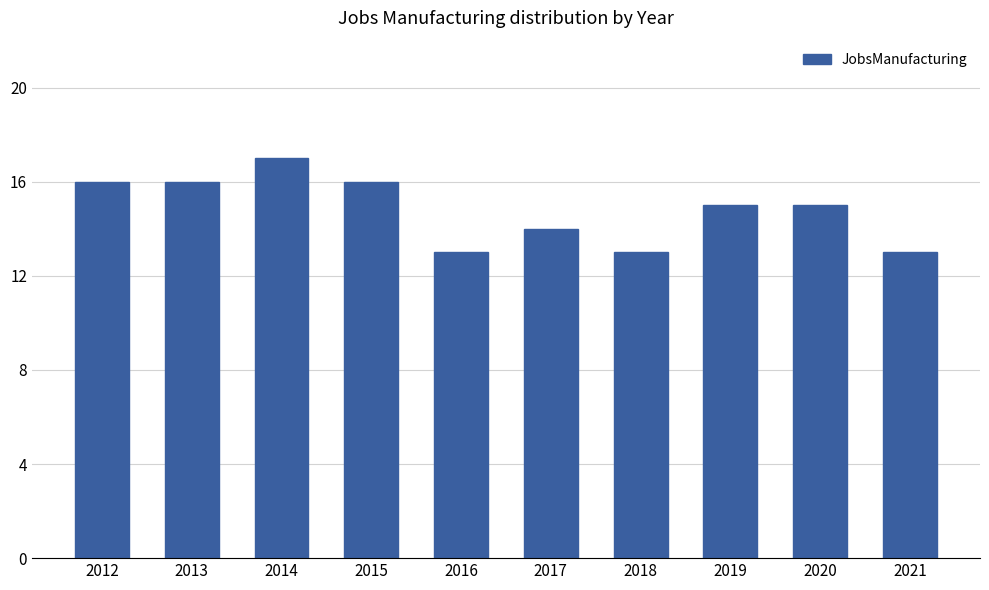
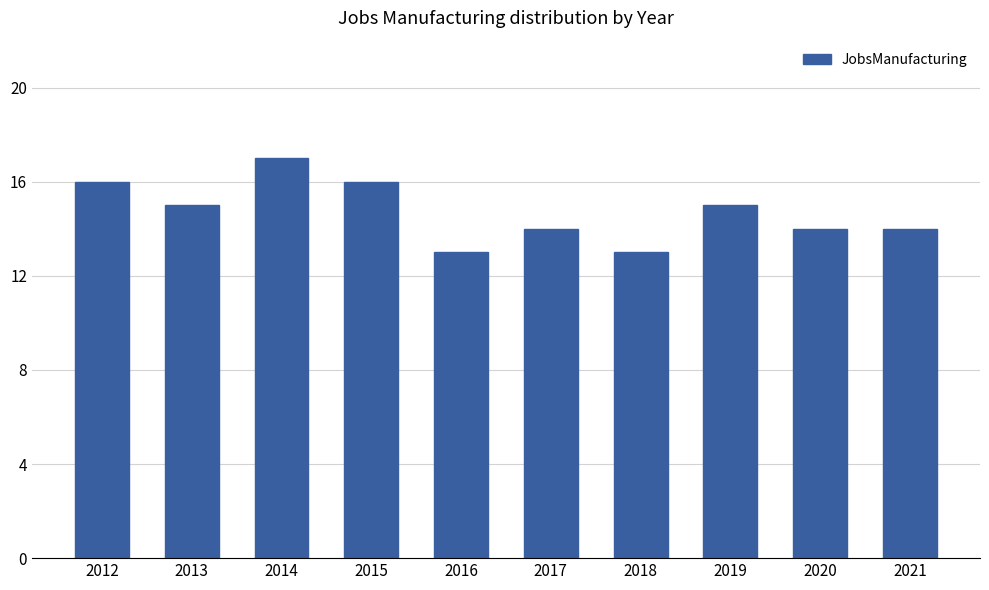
2013: 16 -> 15
2020: 15 -> 14
2021: 13 -> 14
